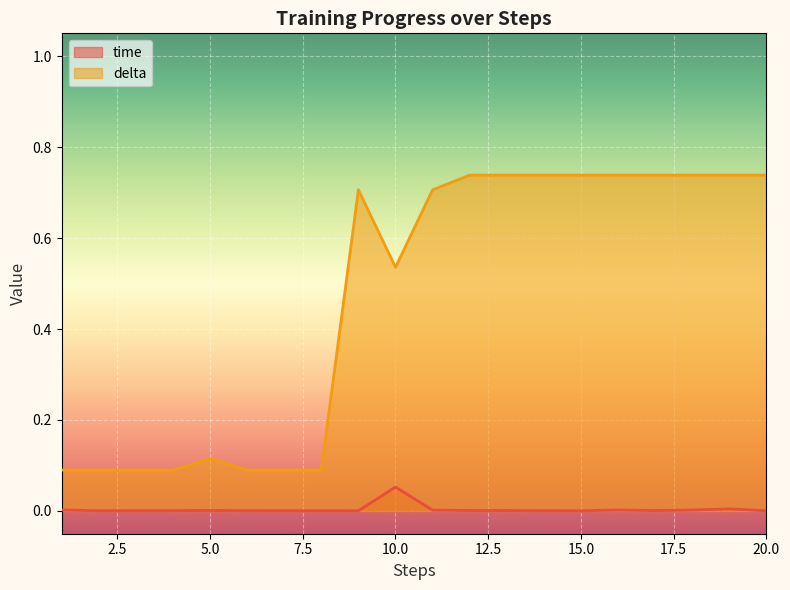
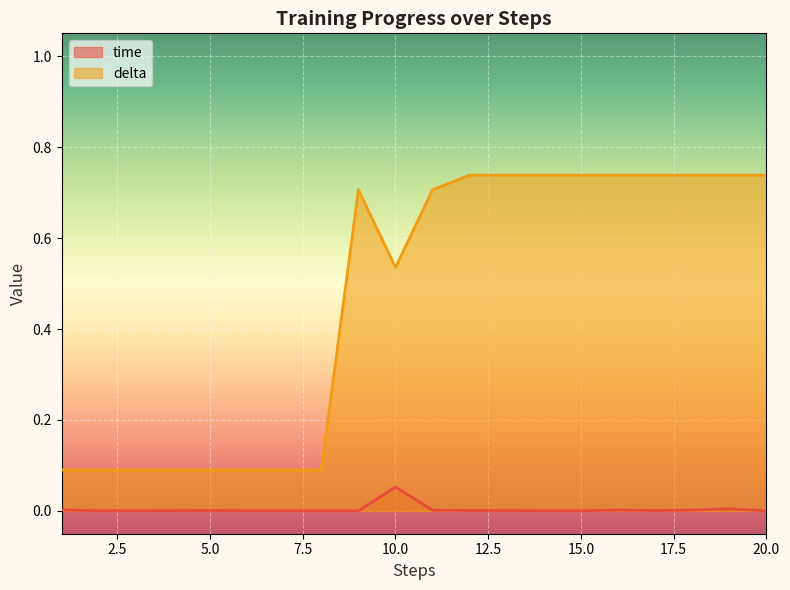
delta, 5.0: 0.11 -> 0.09
